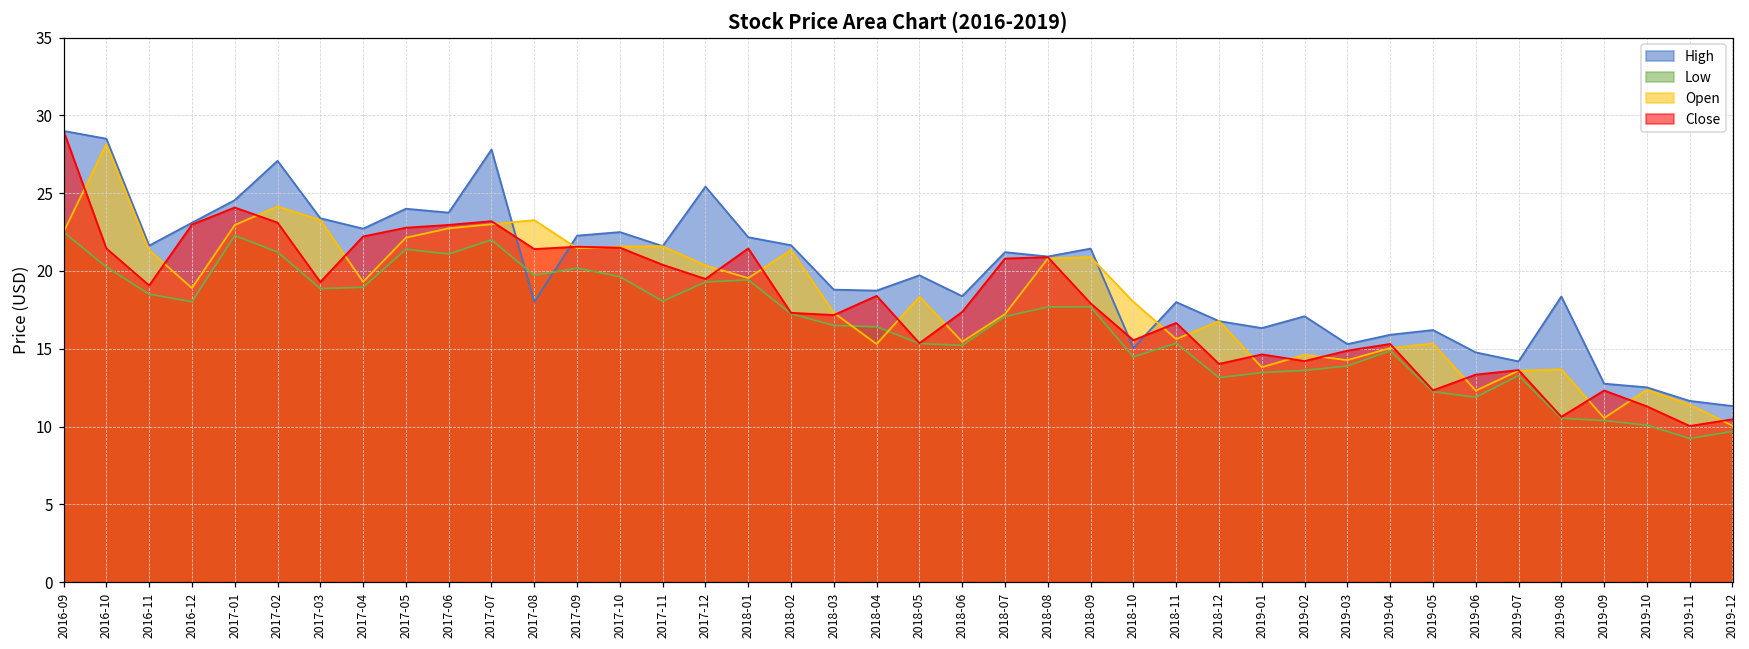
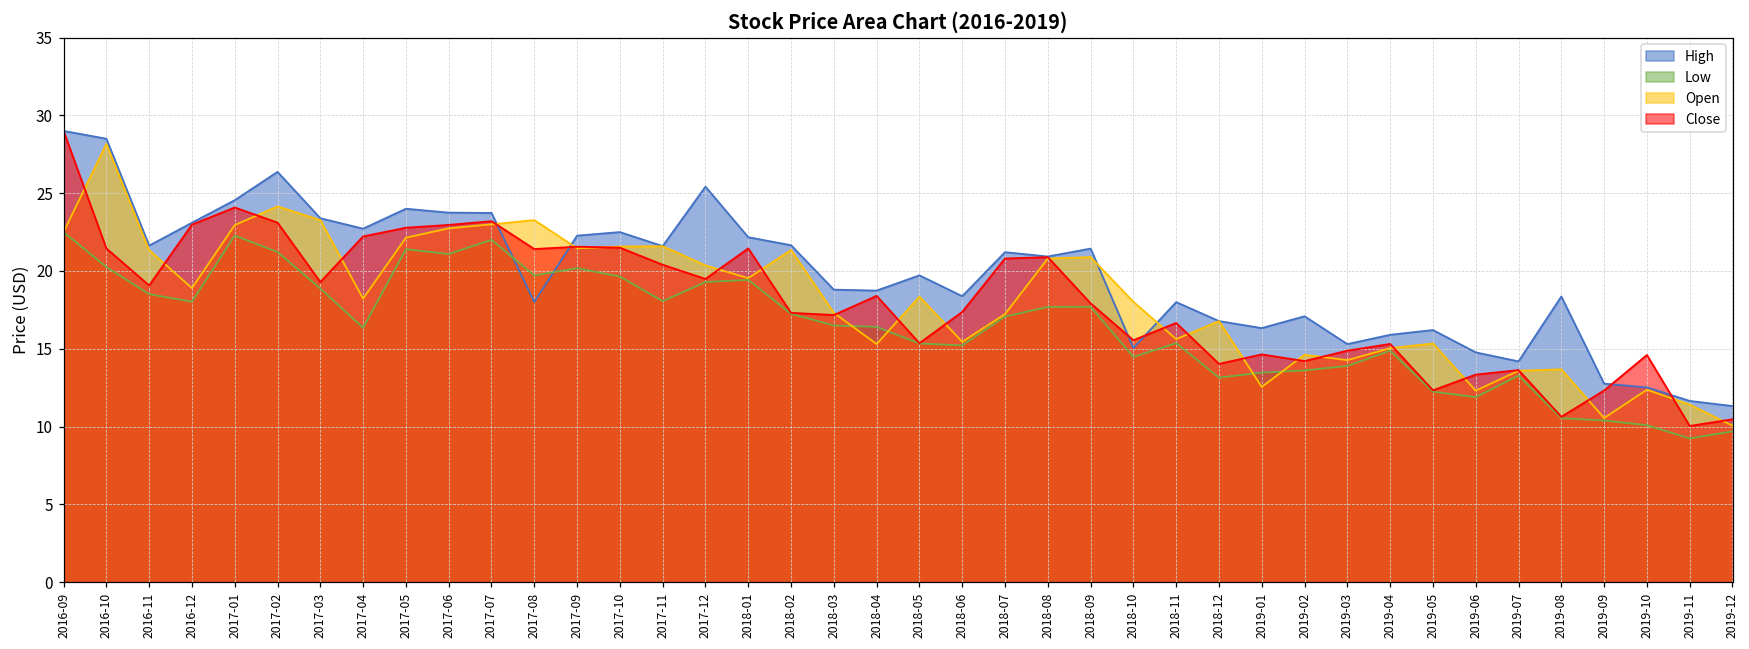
High, 2017-02: 27.1 -> 26.4
Low, 2017-04: 19.0 -> 16.3
Open, 2017-04: 19.3 -> 18.2
High, 2017-07: 27.8 -> 23.7
Open, 2019-01: 13.8 -> 12.6
Close, 2019-10: 11.3 -> 14.6
